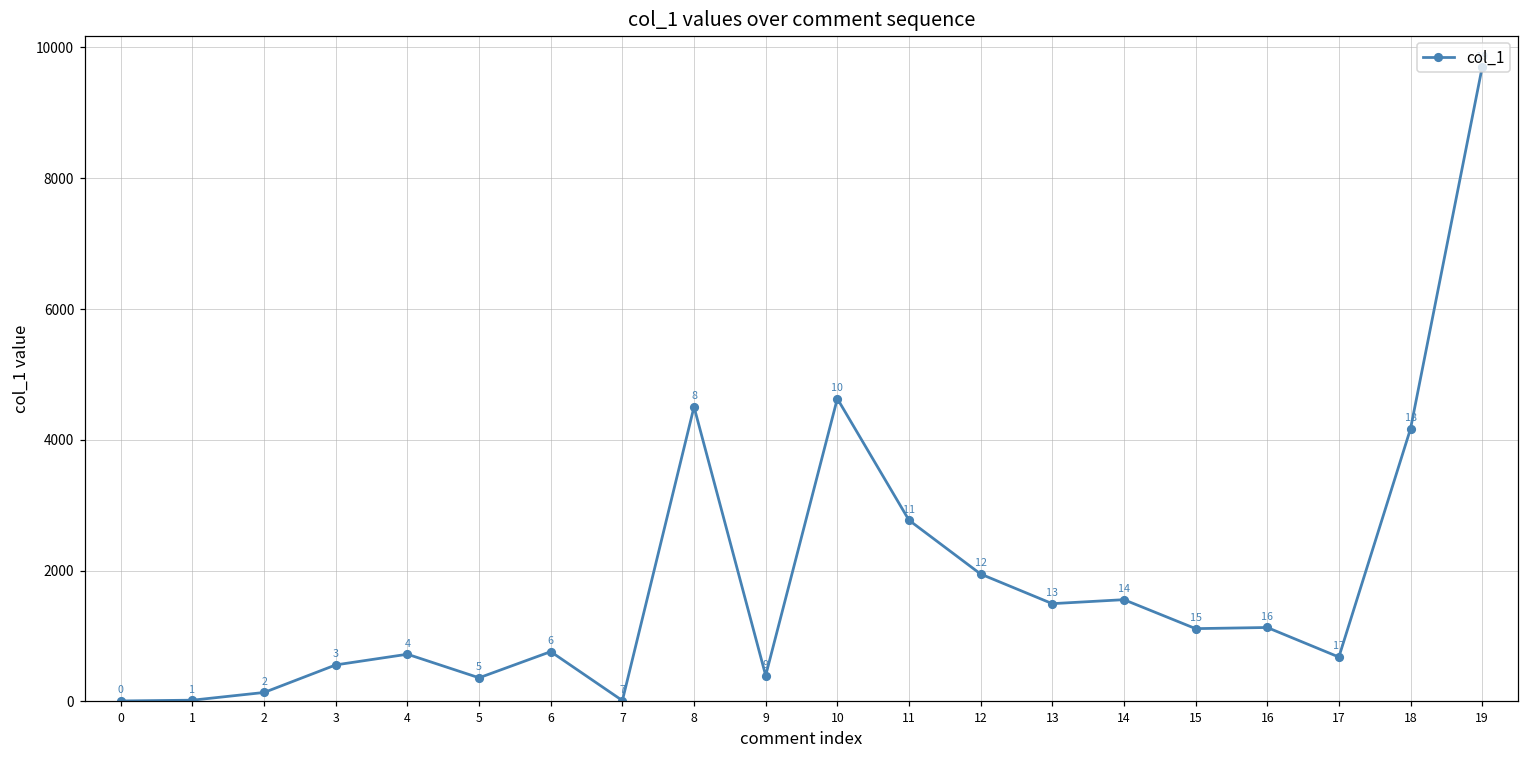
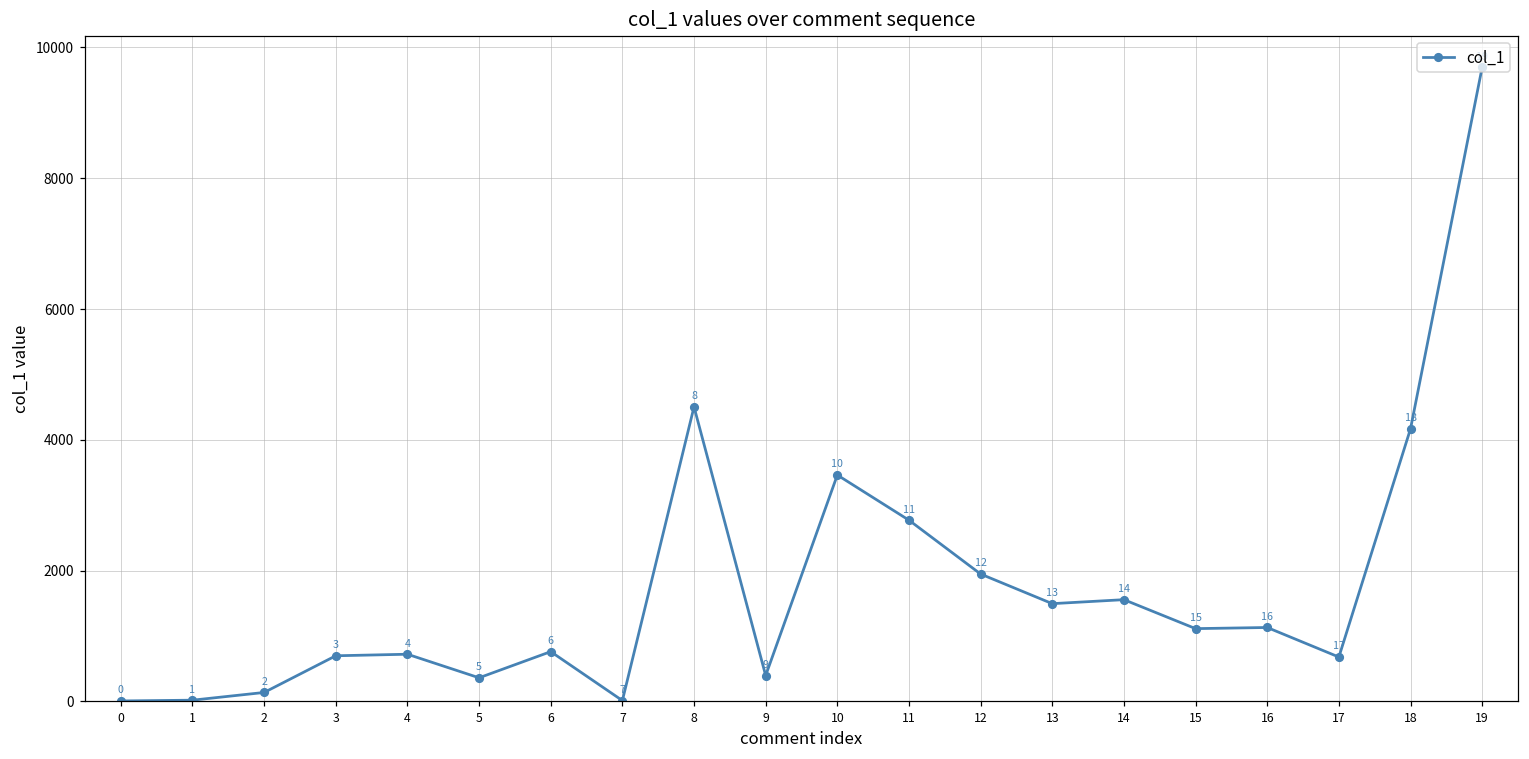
3: 600 -> 700
10: 4600 -> 3500
